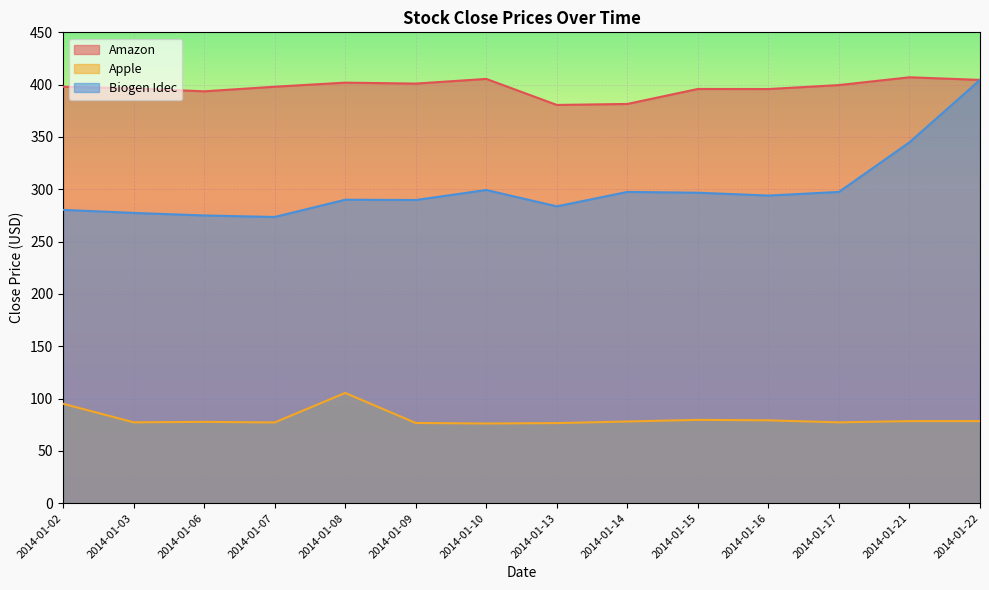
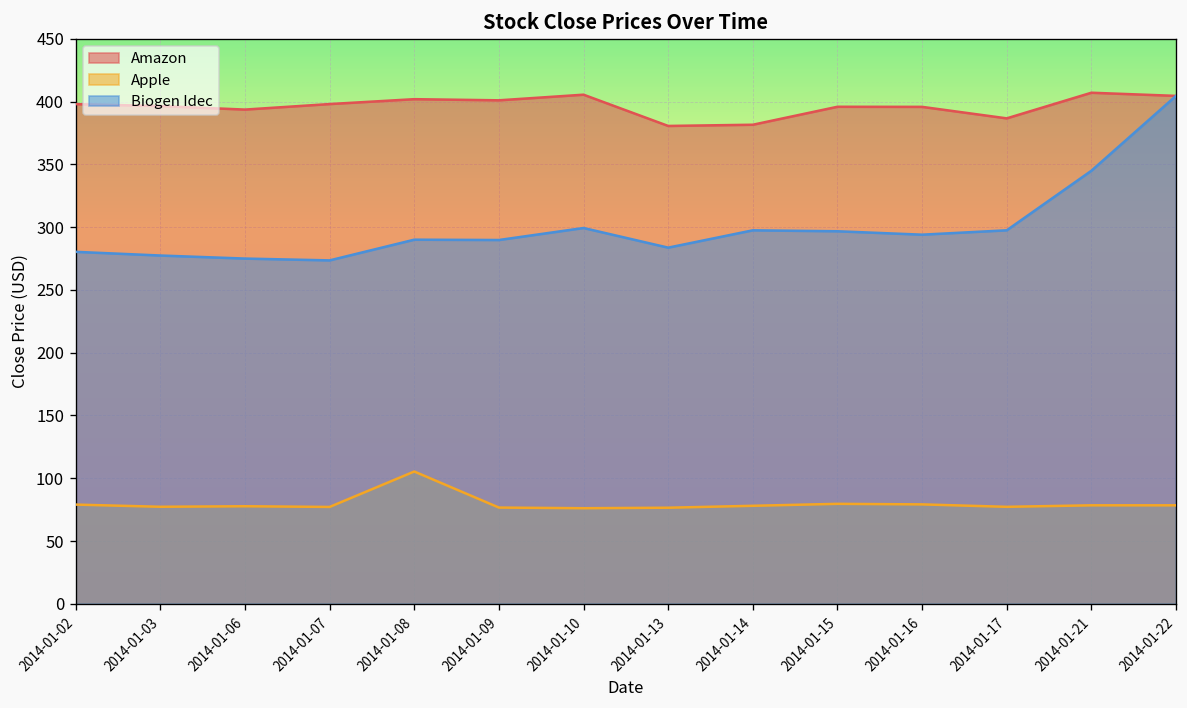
Apple, 2014-01-02: 95 -> 79
Amazon, 2014-01-17: 400 -> 387
